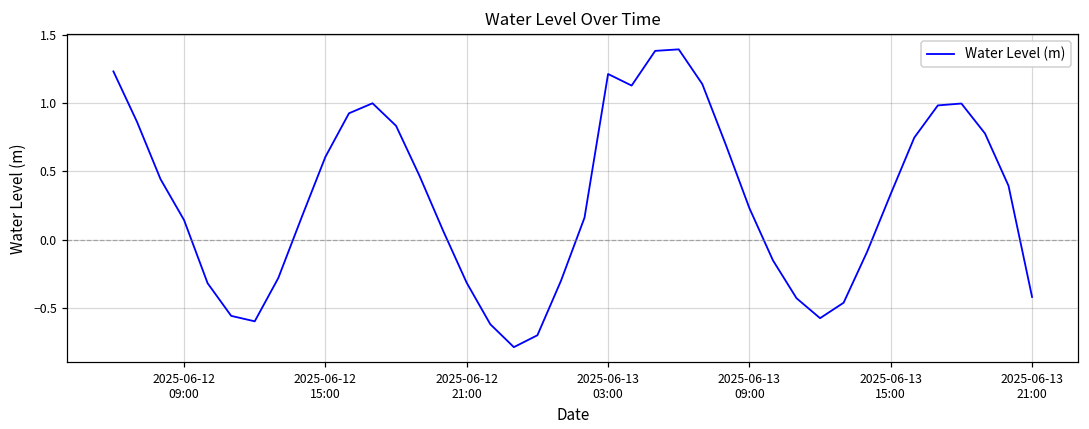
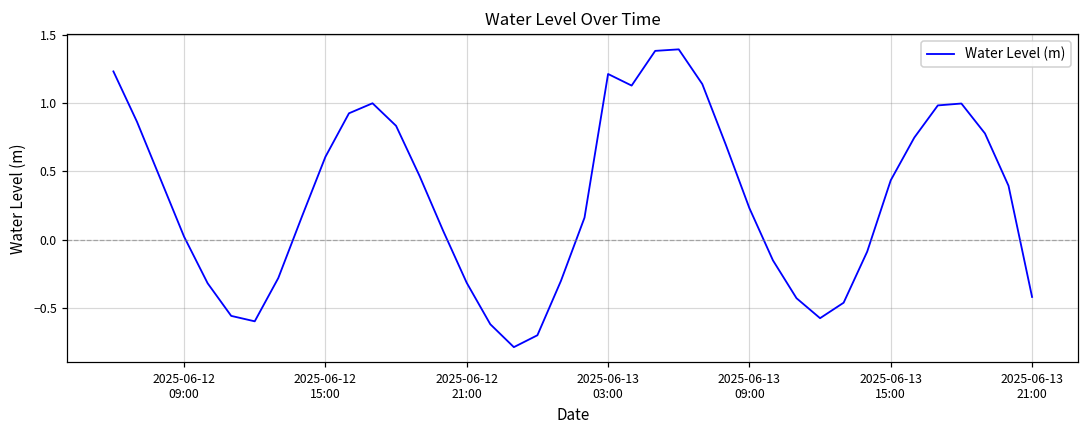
2025-06-12 09:00: 0.14 -> 0.02
2025-06-13 15:00: 0.34 -> 0.44
